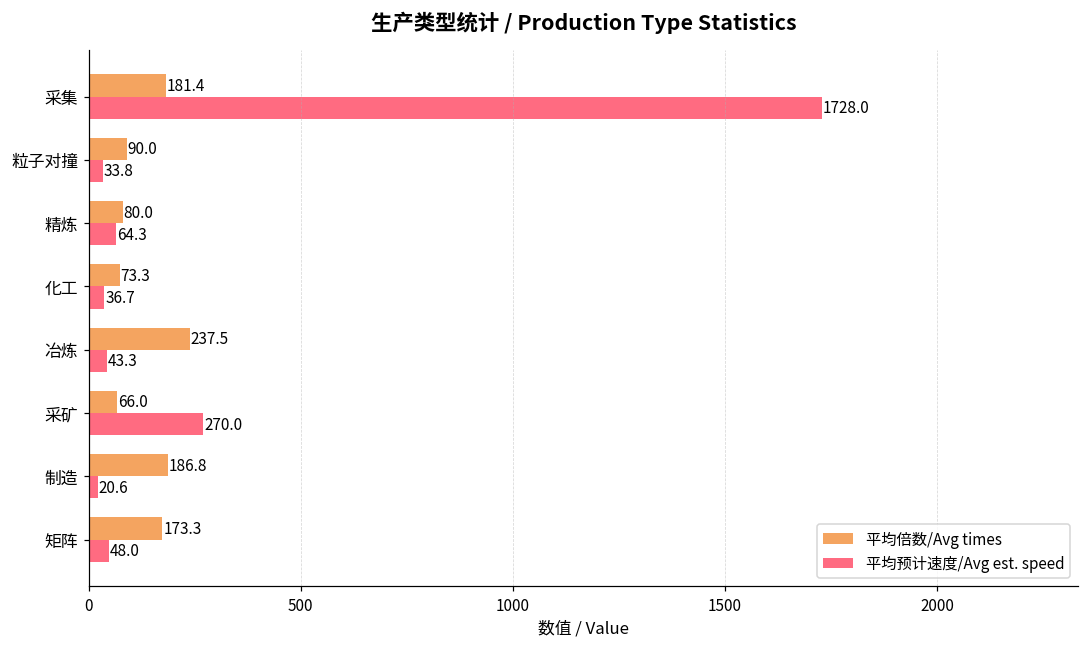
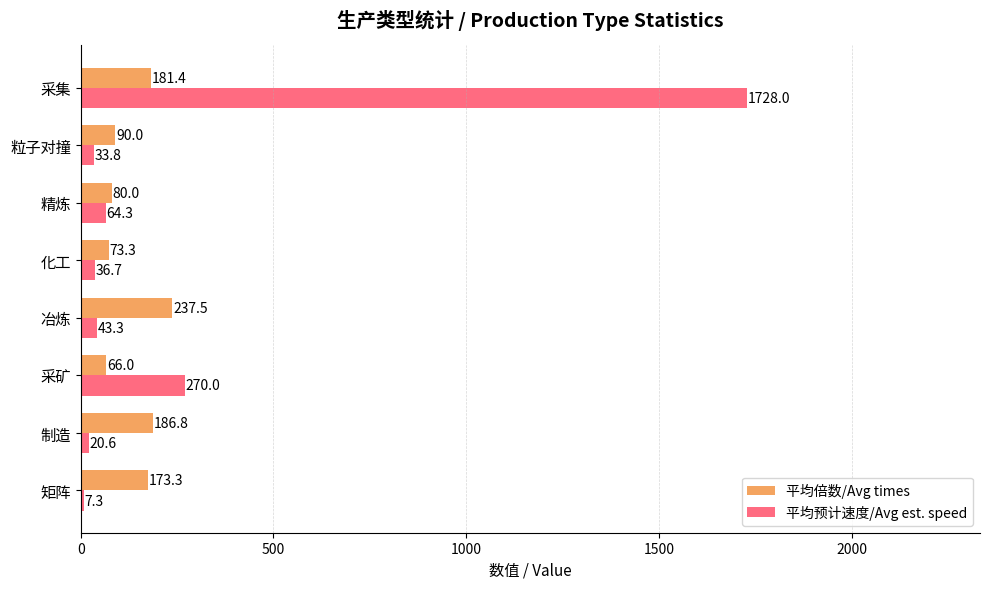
平均预计速度/Avg est. speed, 矩阵: 48.0 -> 7.3
